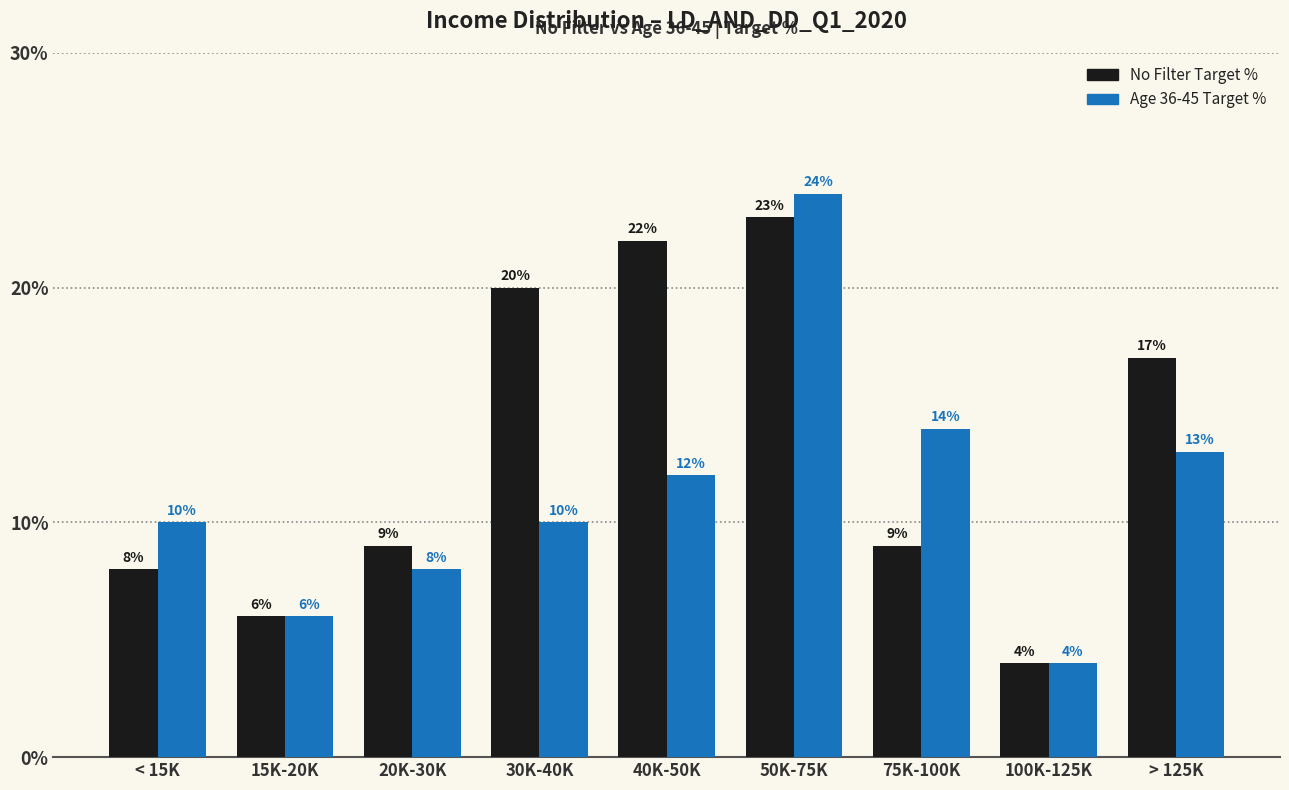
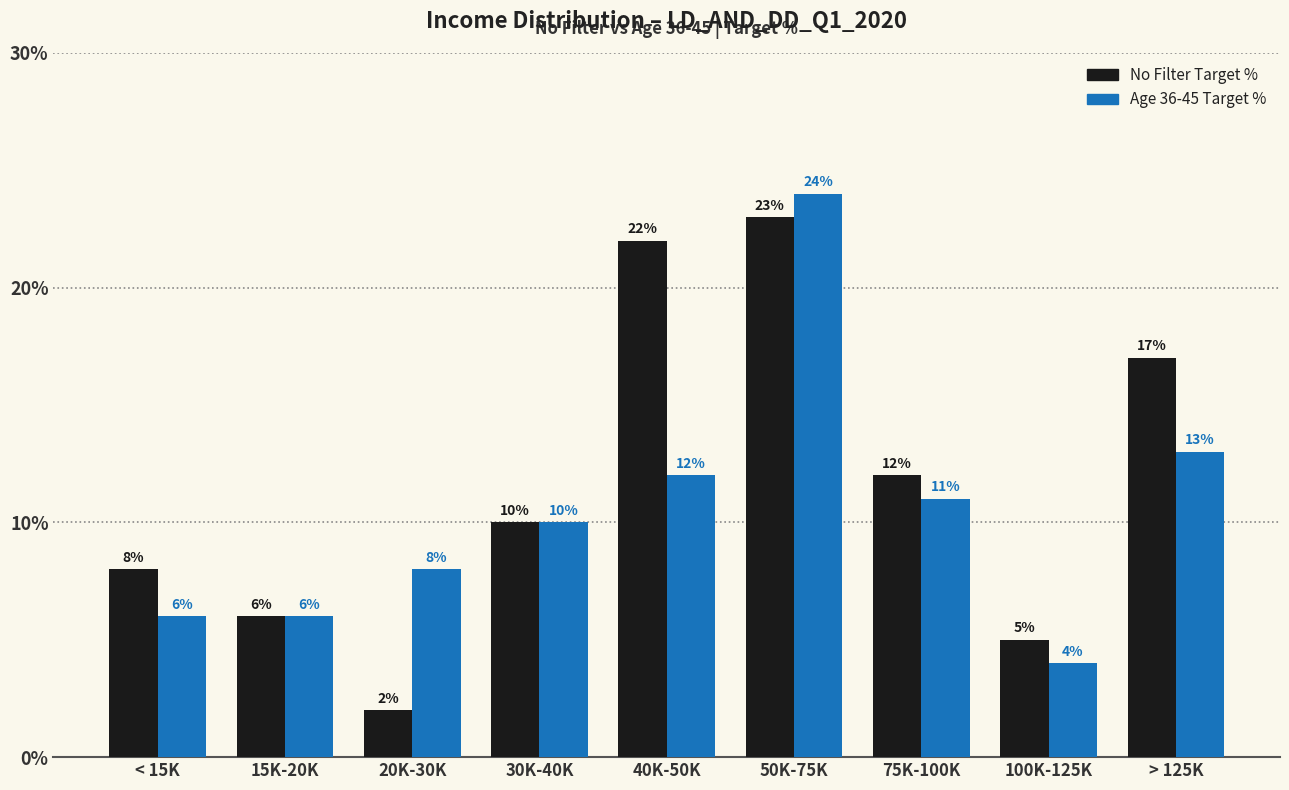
Age 36-45 Target %, < 15K: 10% -> 6%
No Filter Target %, 20K-30K: 9% -> 2%
No Filter Target %, 30K-40K: 20% -> 10%
No Filter Target %, 75K-100K: 9% -> 12%
Age 36-45 Target %, 75K-100K: 14% -> 11%
No Filter Target %, 100K-125K: 4% -> 5%
